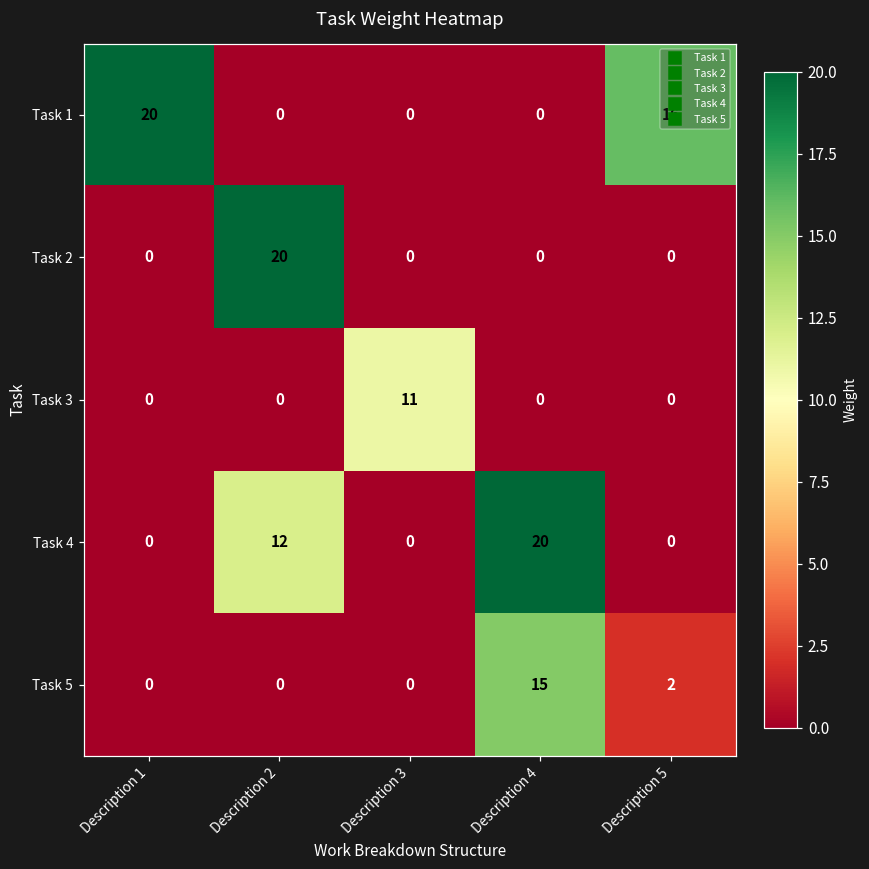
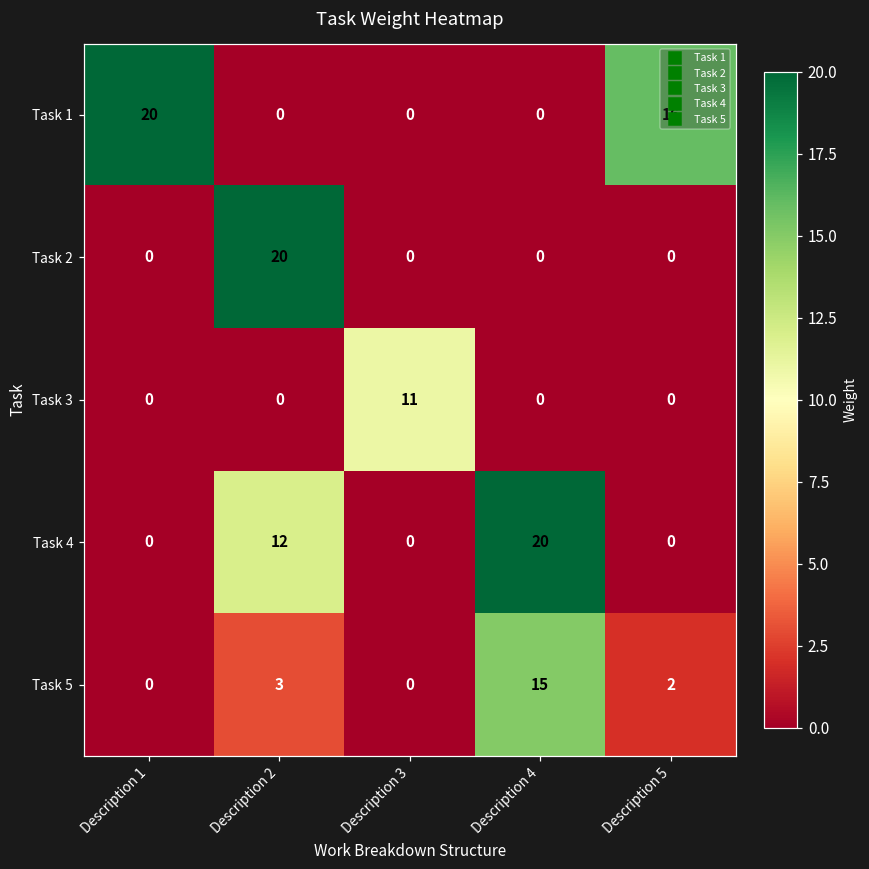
Task 5, Description 2: 0 -> 3
